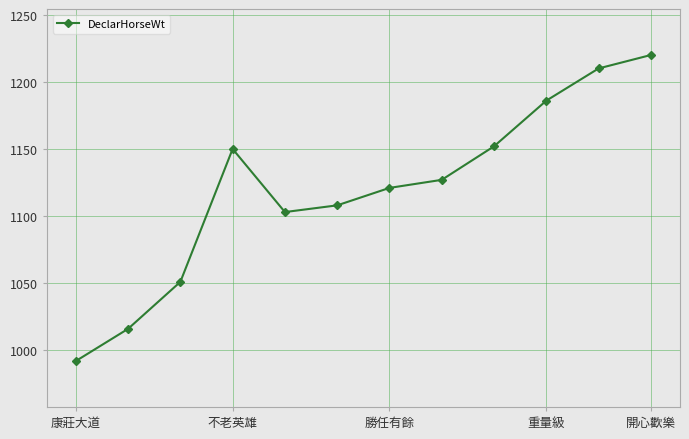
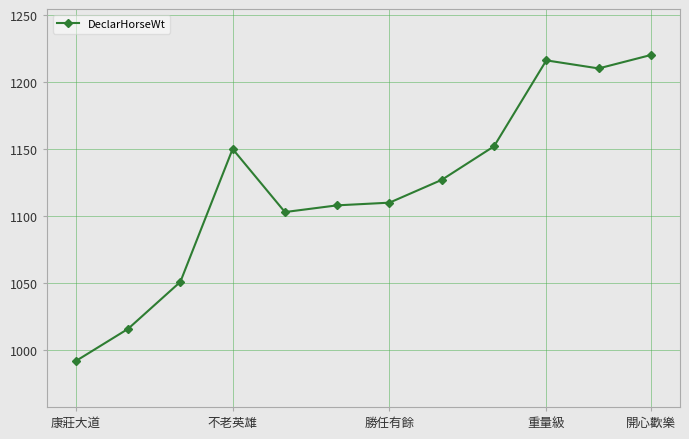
勝任有餘: 1121 -> 1110
重量級: 1186 -> 1216
